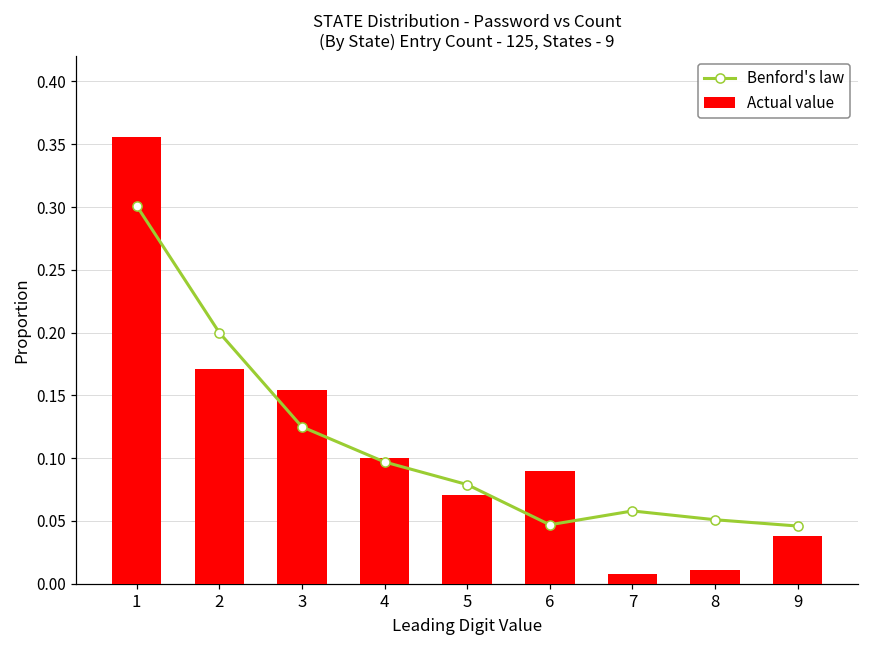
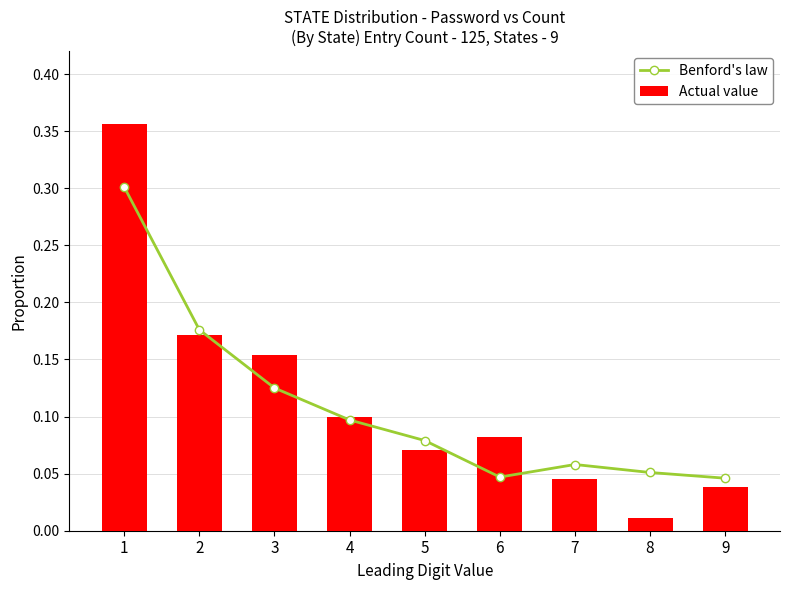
Benford's law, 2: 0.200 -> 0.176
Actual value, 6: 0.090 -> 0.082
Actual value, 7: 0.008 -> 0.045
